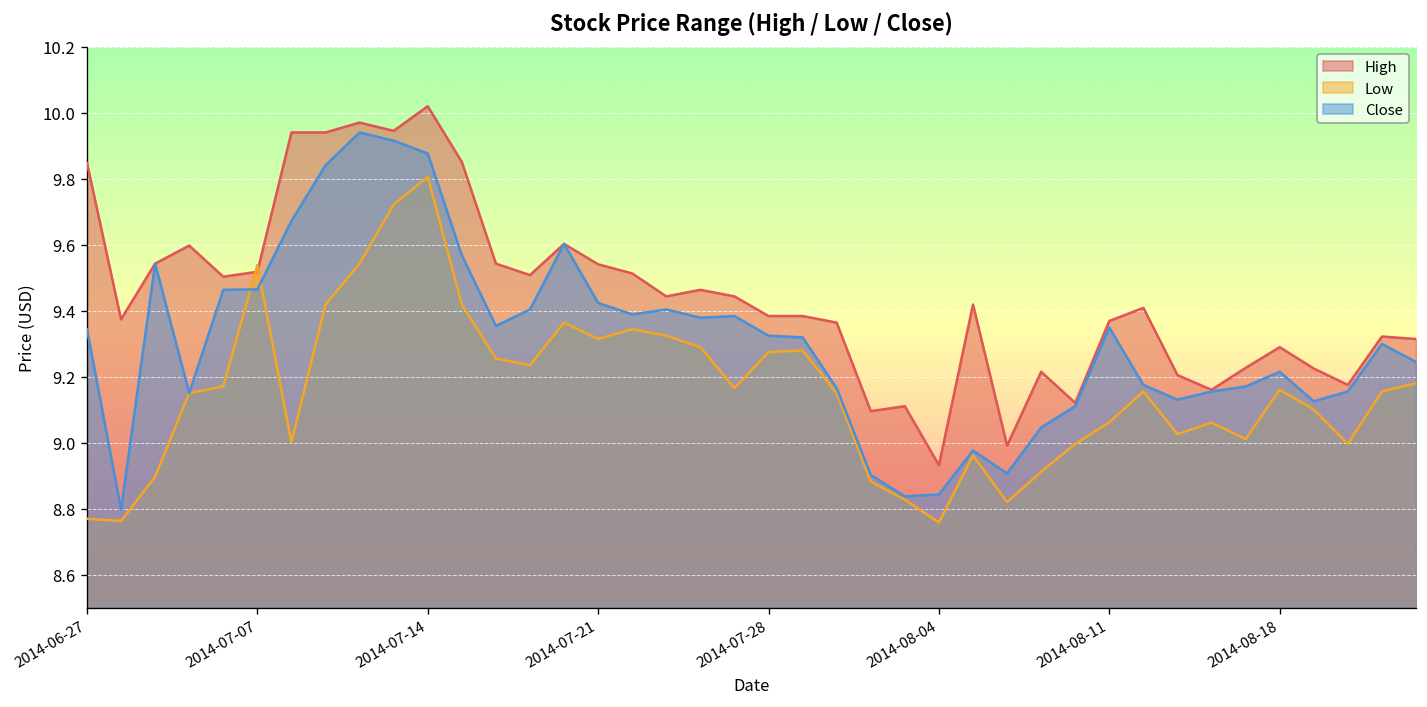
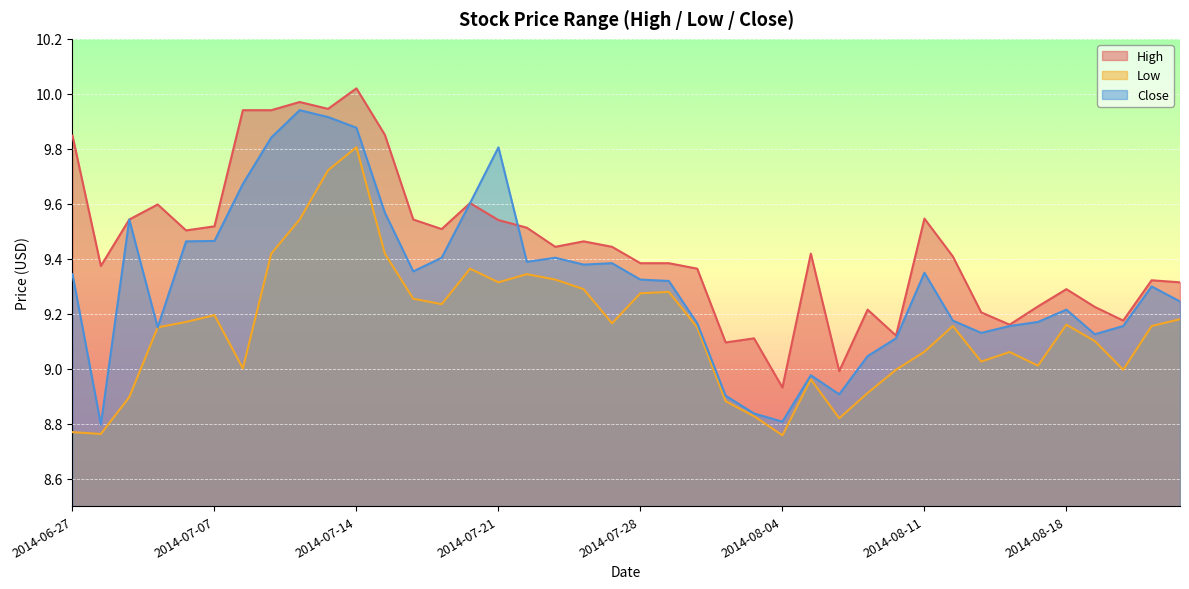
Low, 2014-07-07: 9.54 -> 9.19
Close, 2014-07-21: 9.42 -> 9.81
Close, 2014-08-04: 8.84 -> 8.81
High, 2014-08-11: 9.37 -> 9.55
